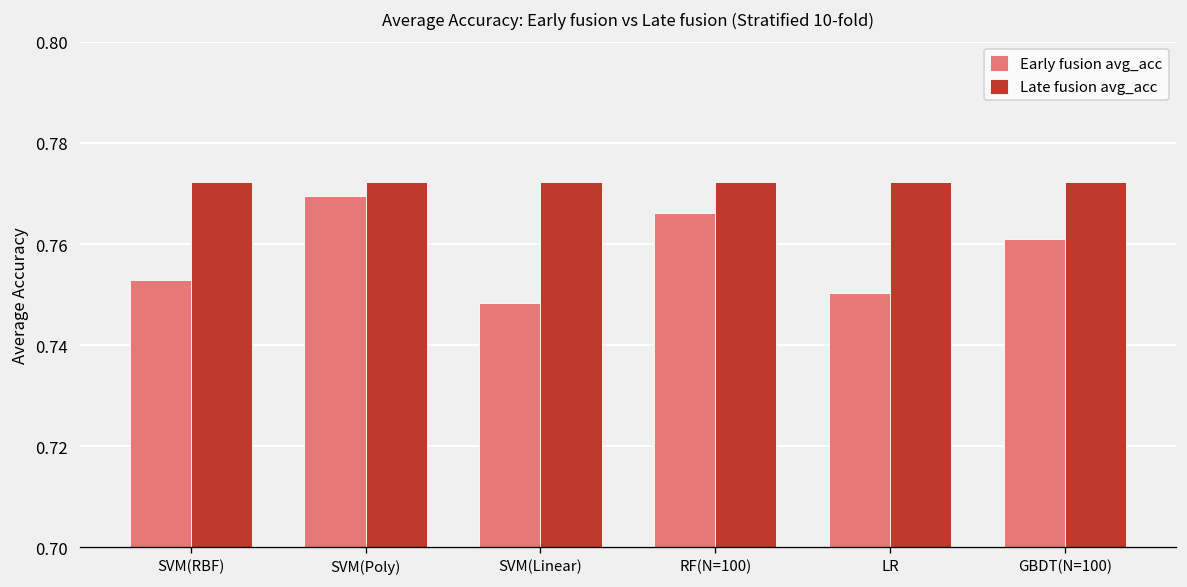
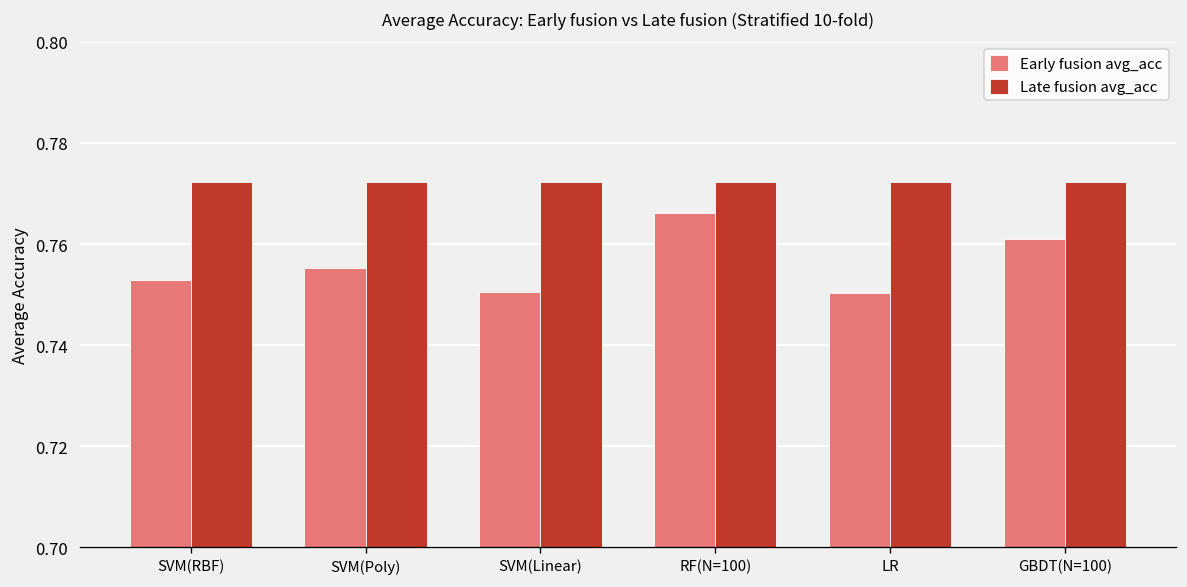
Early fusion avg_acc, SVM(Poly): 0.770 -> 0.755
Early fusion avg_acc, SVM(Linear): 0.748 -> 0.750
